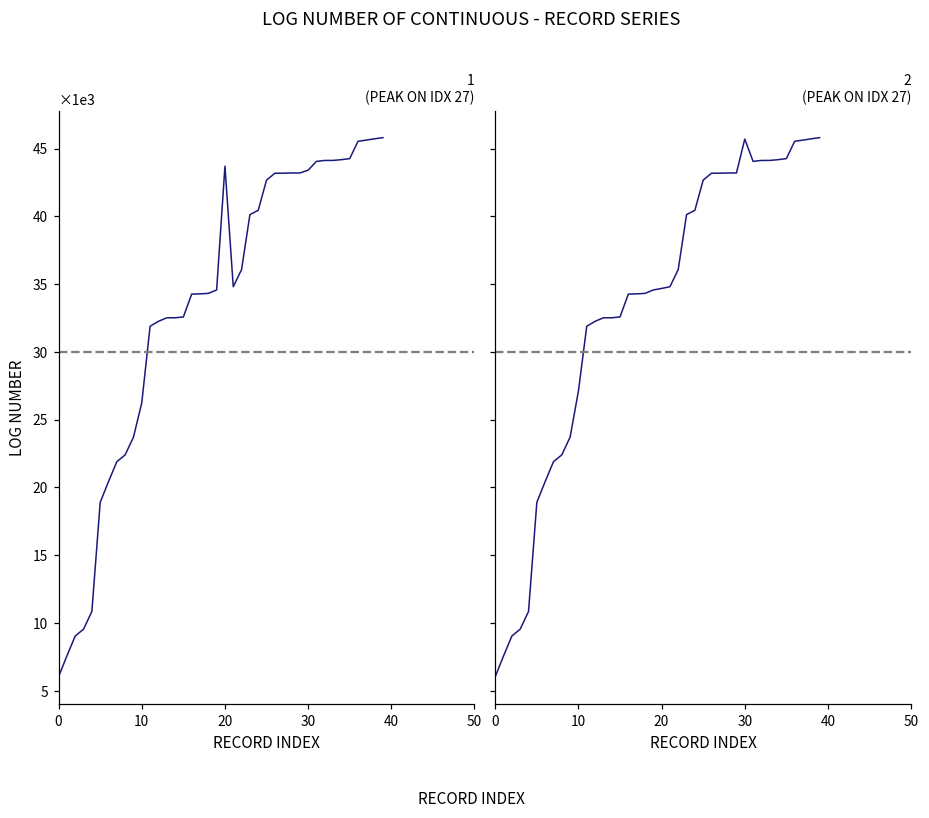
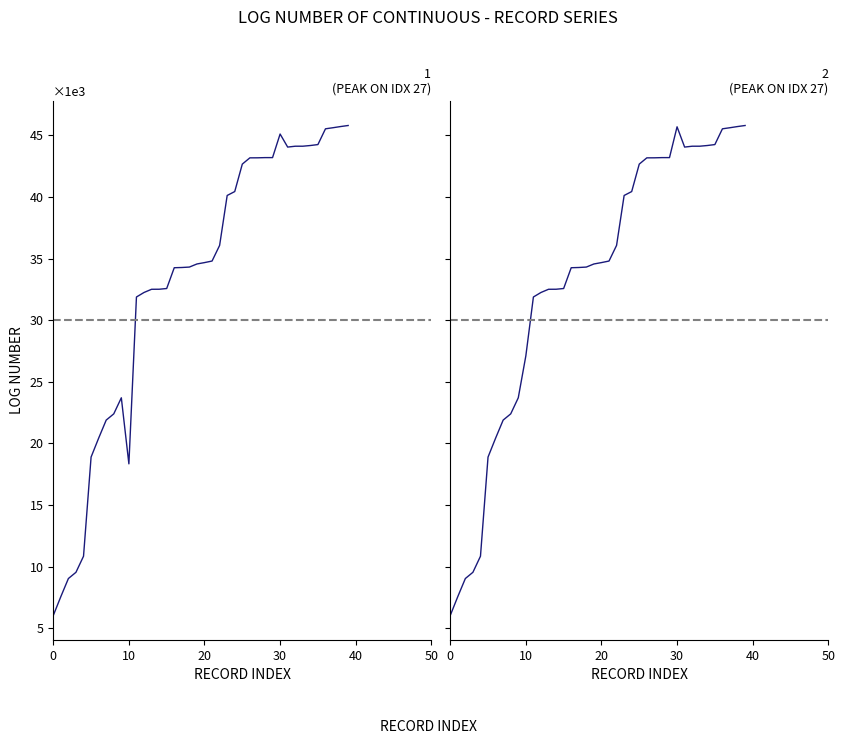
1 (PEAK ON IDX 27), 10: 26.2 -> 18.3
1 (PEAK ON IDX 27), 20: 43.7 -> 34.7
1 (PEAK ON IDX 27), 30: 43.4 -> 45.1
